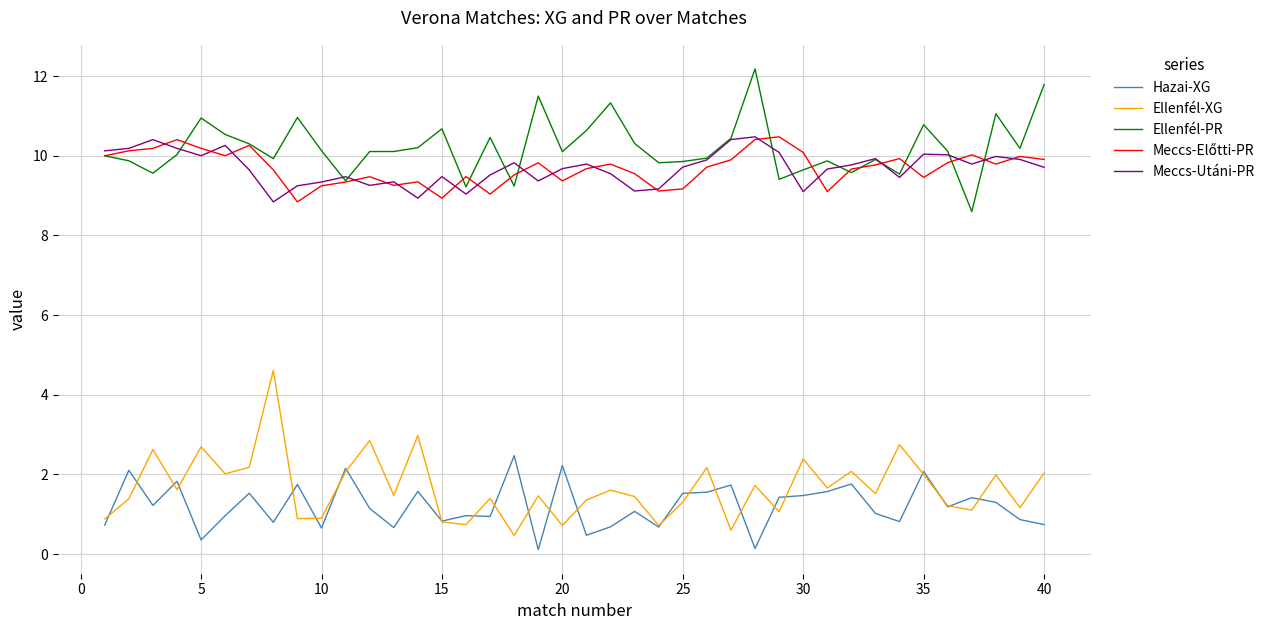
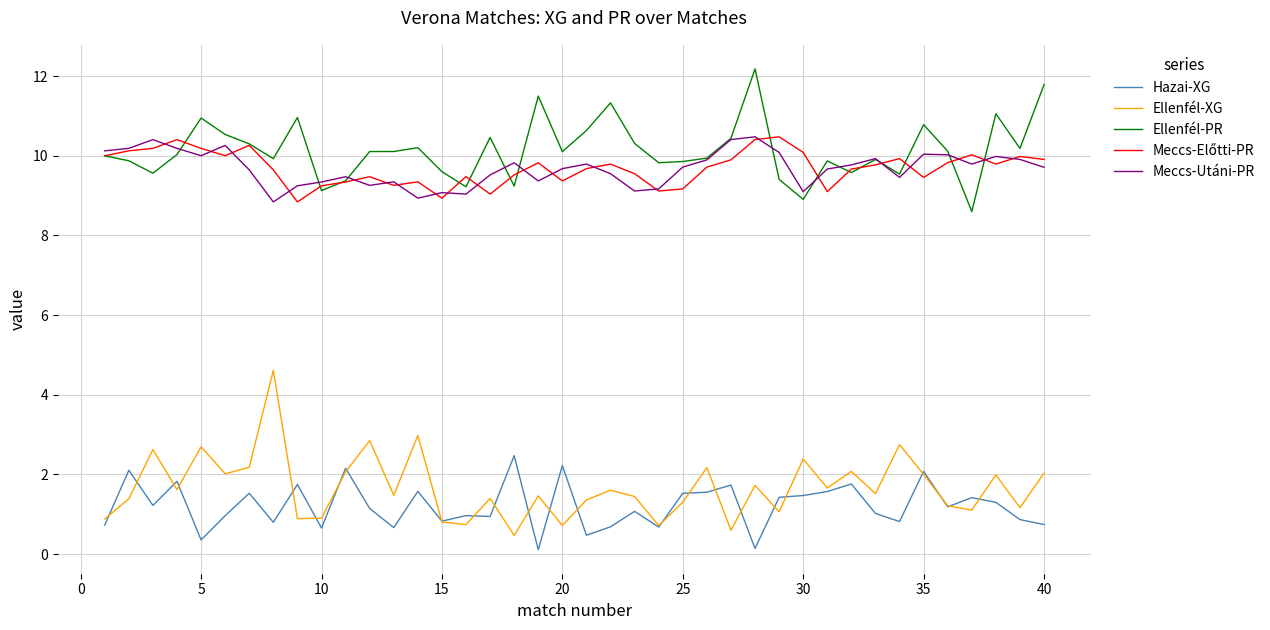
Ellenfél-PR, 10: 10.1 -> 9.1
Ellenfél-PR, 15: 10.7 -> 9.6
Meccs-Utáni-PR, 15: 9.5 -> 9.1
Ellenfél-PR, 30: 9.6 -> 8.9
